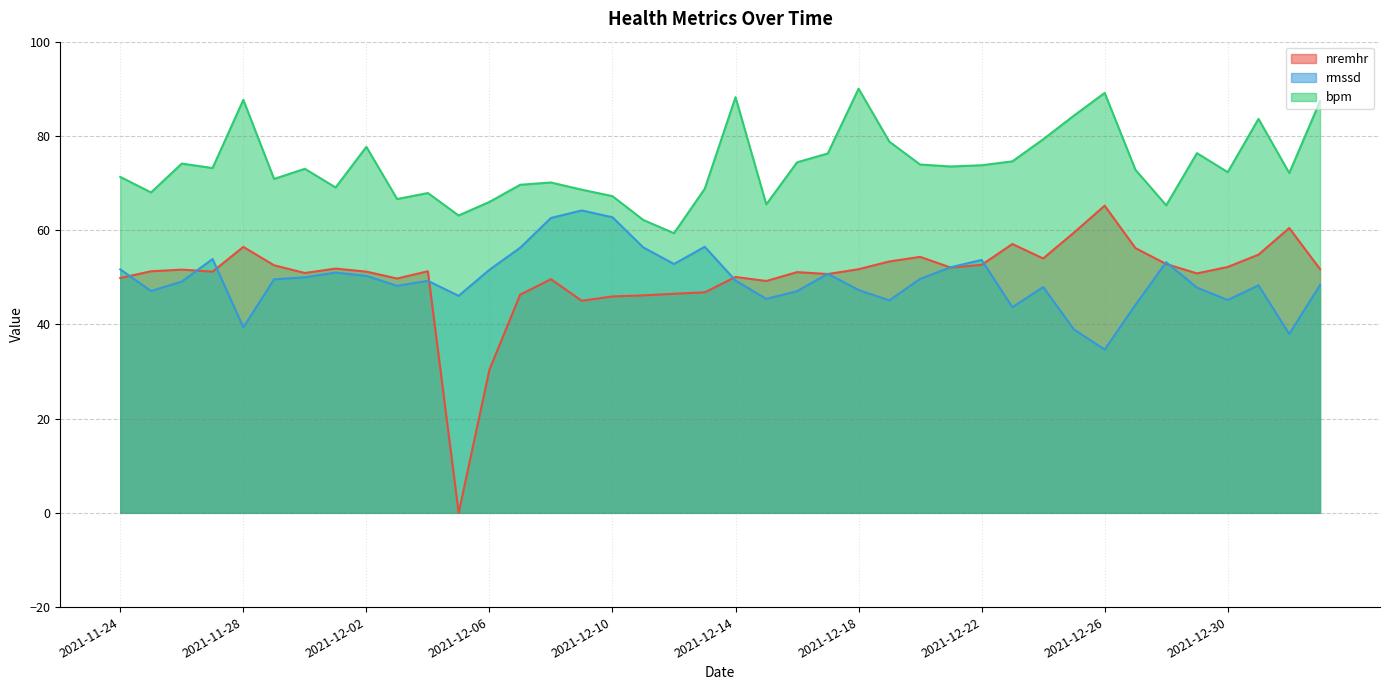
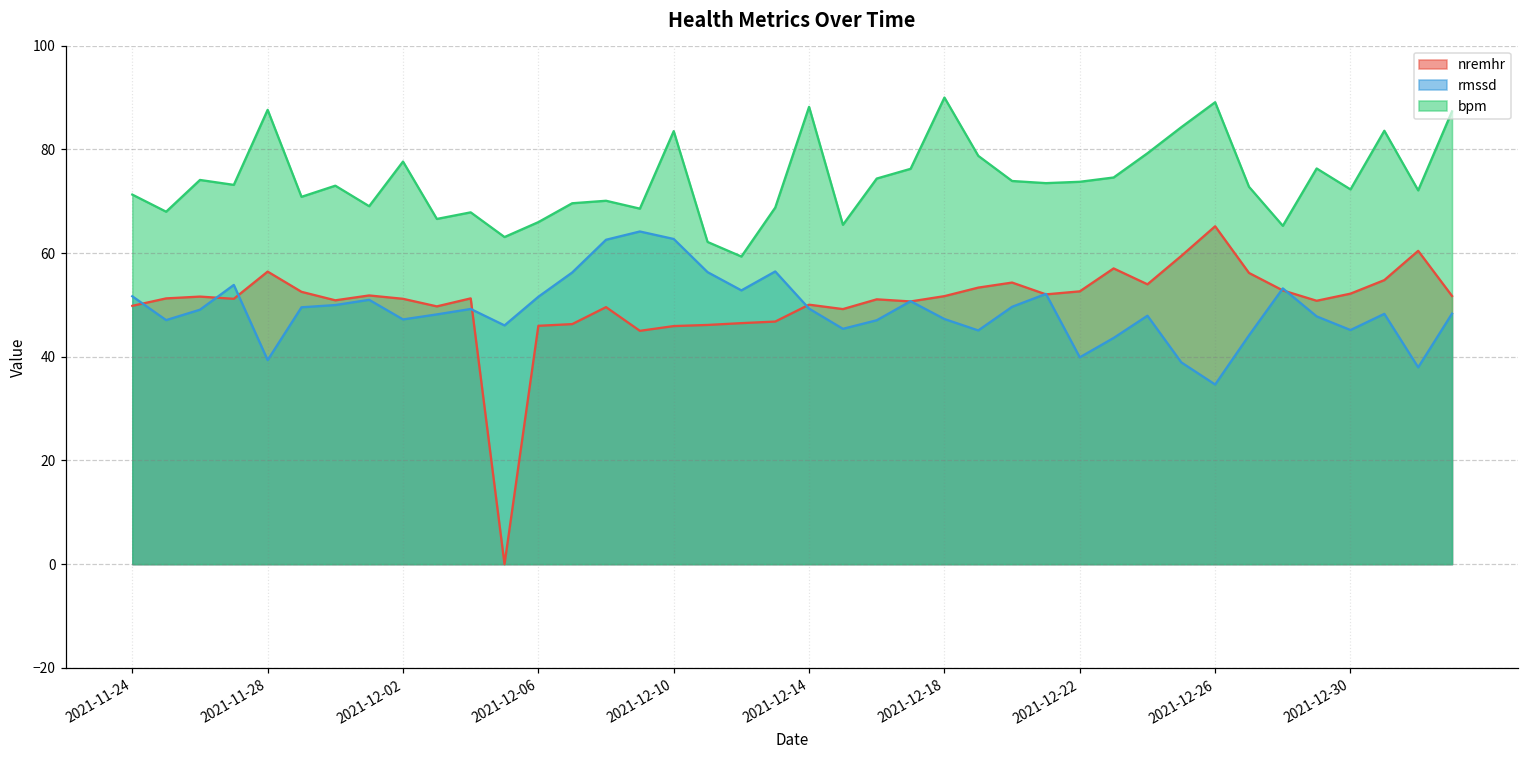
rmssd, 2021-12-02: 50 -> 47
nremhr, 2021-12-06: 30 -> 46
bpm, 2021-12-10: 67 -> 84
rmssd, 2021-12-22: 54 -> 40
